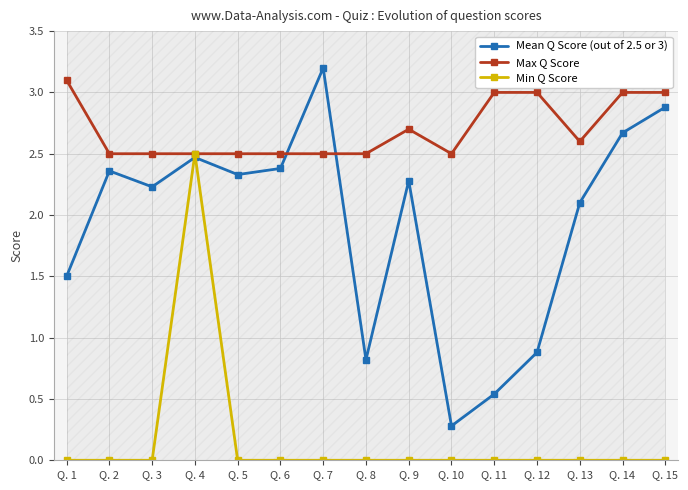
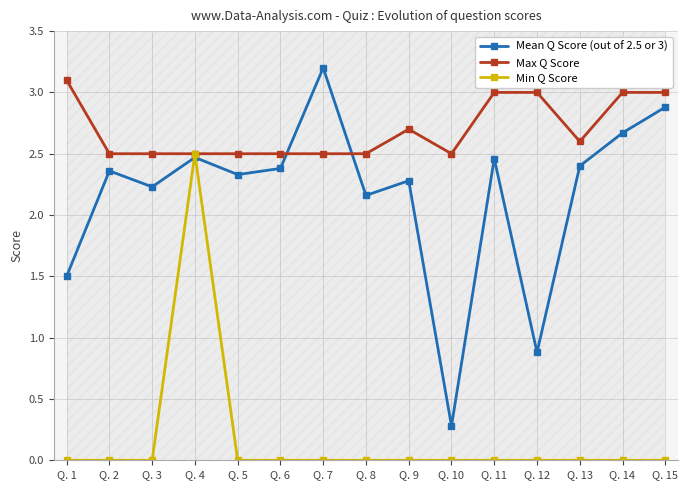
Mean Q Score (out of 2.5 or 3), Q. 8: 0.82 -> 2.16
Mean Q Score (out of 2.5 or 3), Q. 11: 0.54 -> 2.46
Mean Q Score (out of 2.5 or 3), Q. 13: 2.1 -> 2.4
